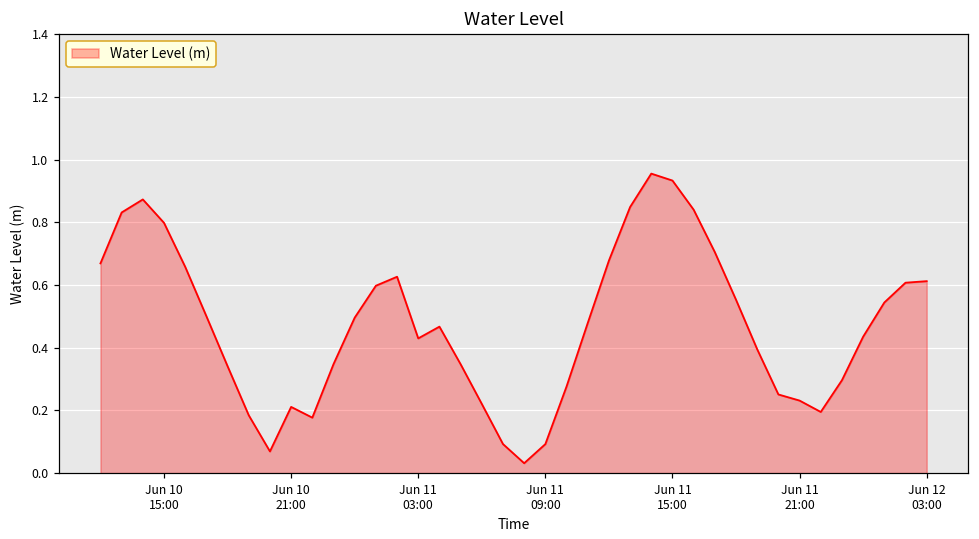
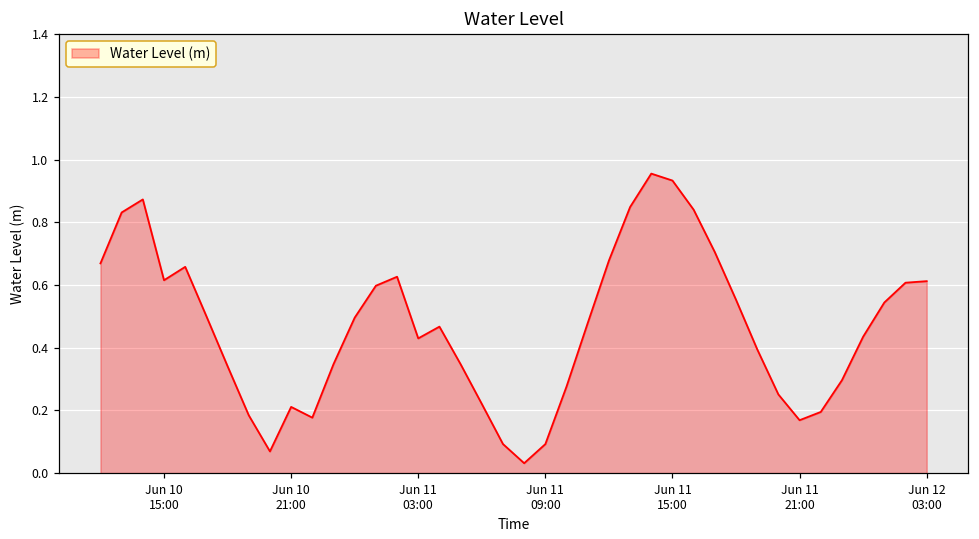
Jun 10 15:00: 0.80 -> 0.62
Jun 11 21:00: 0.23 -> 0.17
